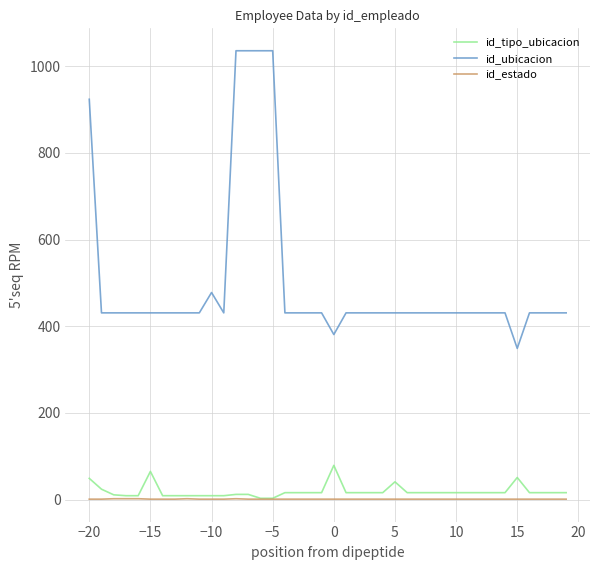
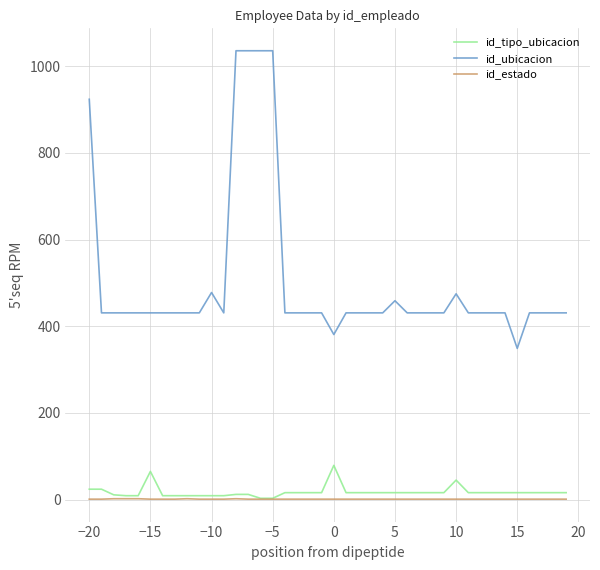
id_tipo_ubicacion, −20: 50 -> 20
id_tipo_ubicacion, 5: 40 -> 20
id_ubicacion, 5: 430 -> 460
id_tipo_ubicacion, 10: 20 -> 50
id_ubicacion, 10: 430 -> 480
id_tipo_ubicacion, 15: 50 -> 20
